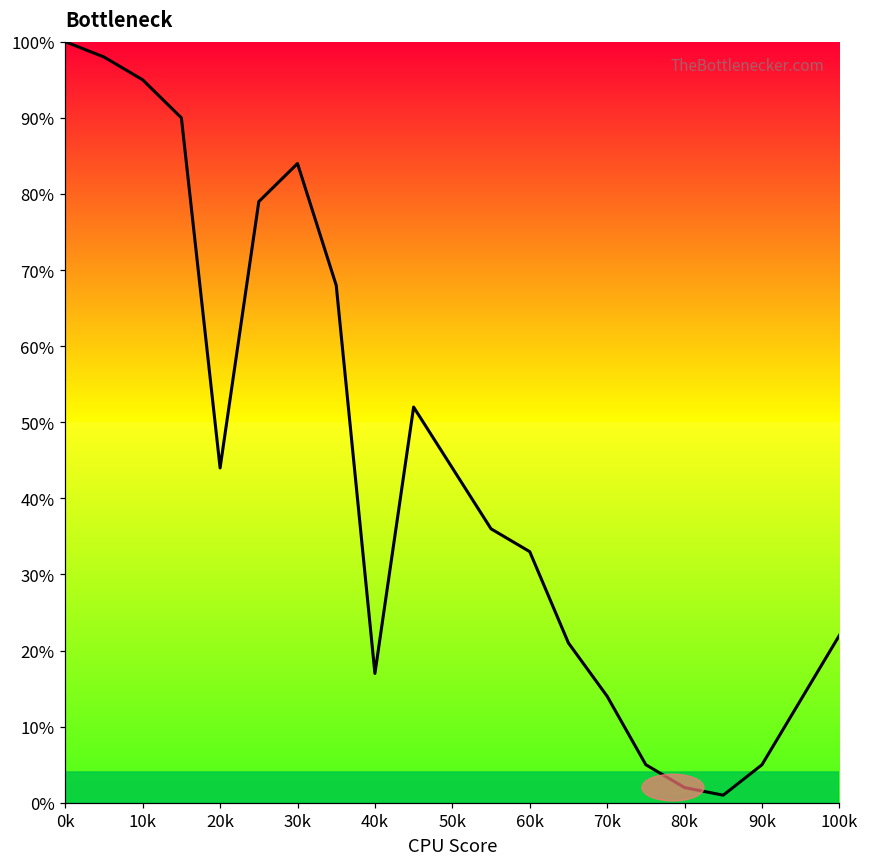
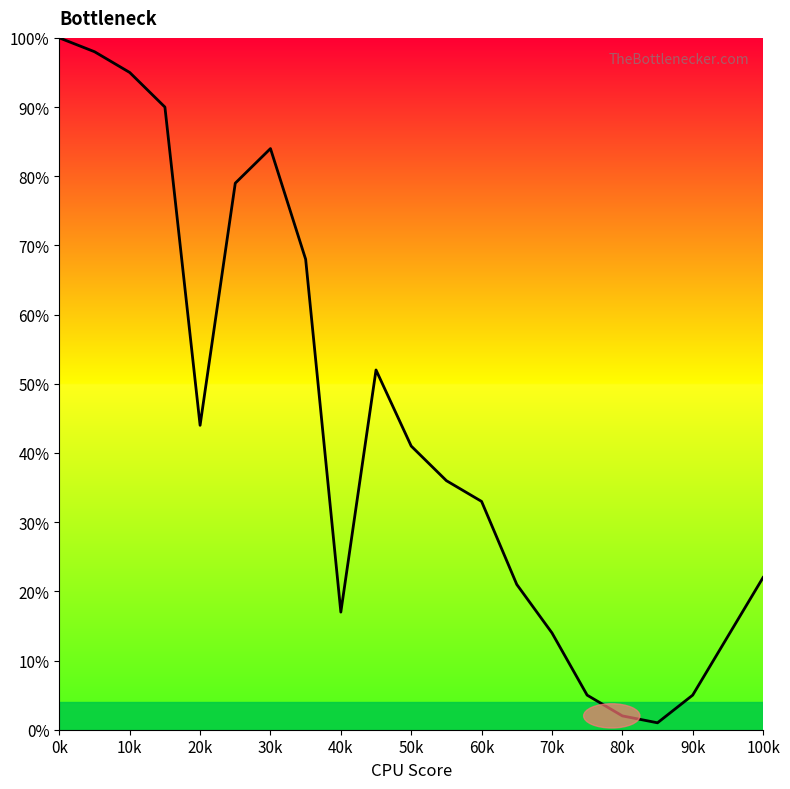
50k: 44% -> 41%
